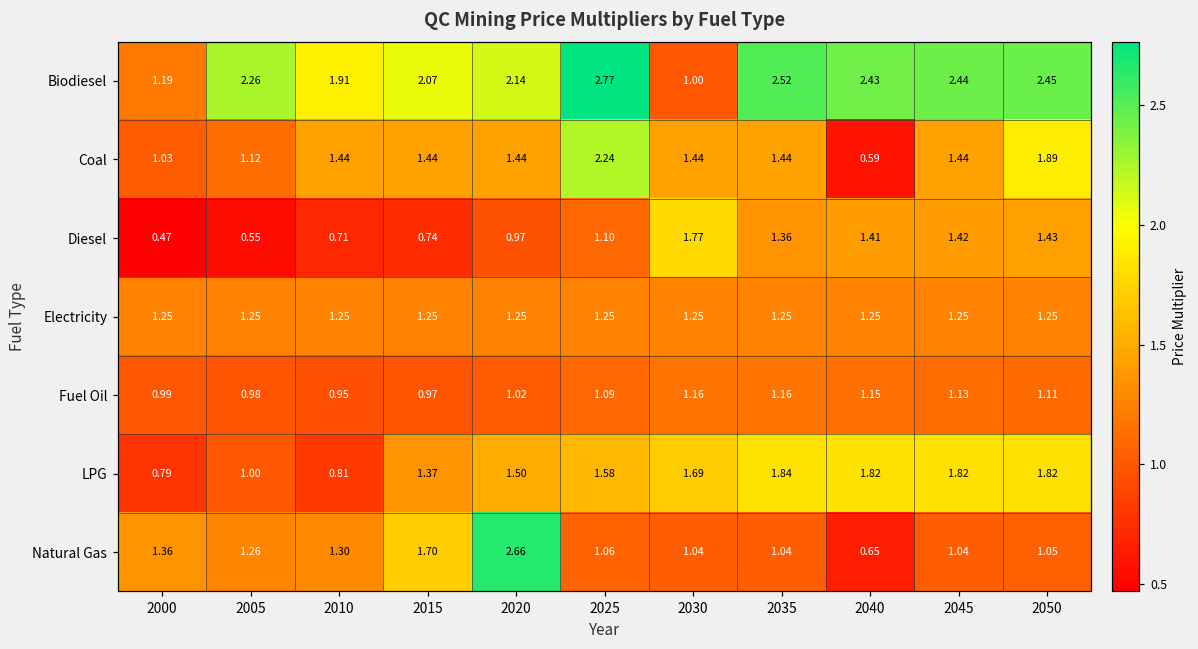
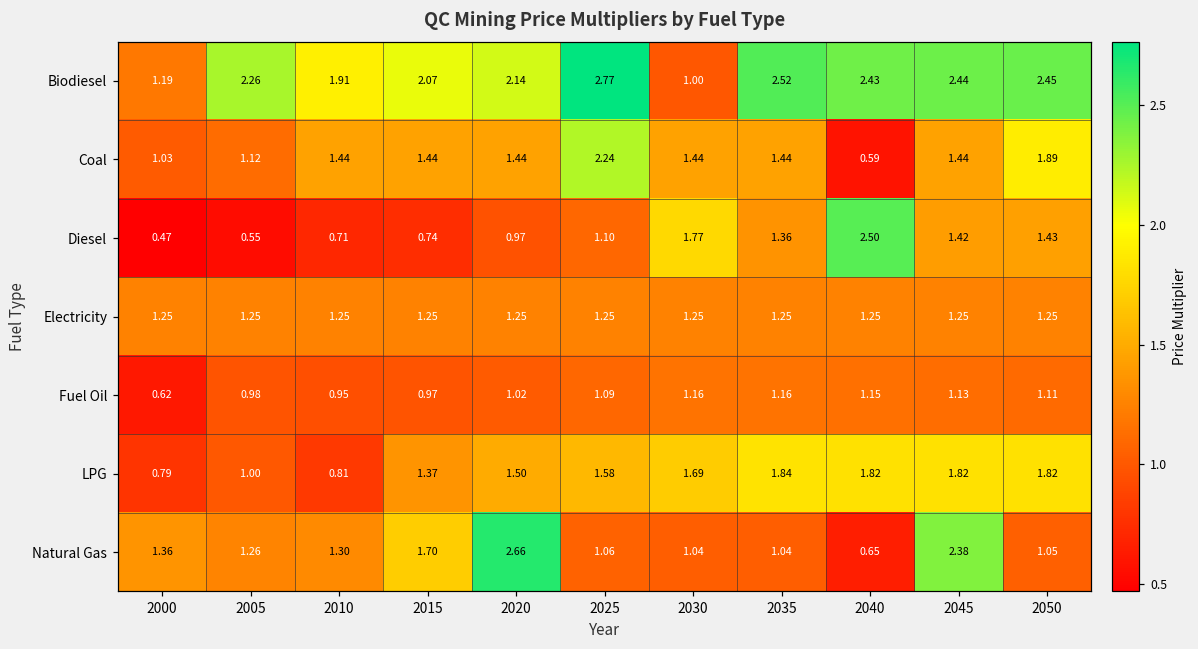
Diesel, 2040: 1.41 -> 2.50
Fuel Oil, 2000: 0.99 -> 0.62
Natural Gas, 2045: 1.04 -> 2.38
